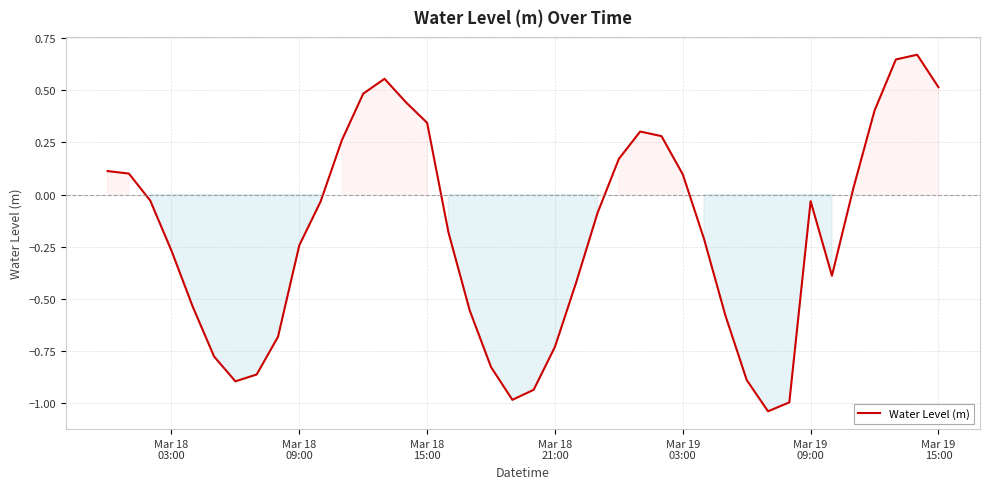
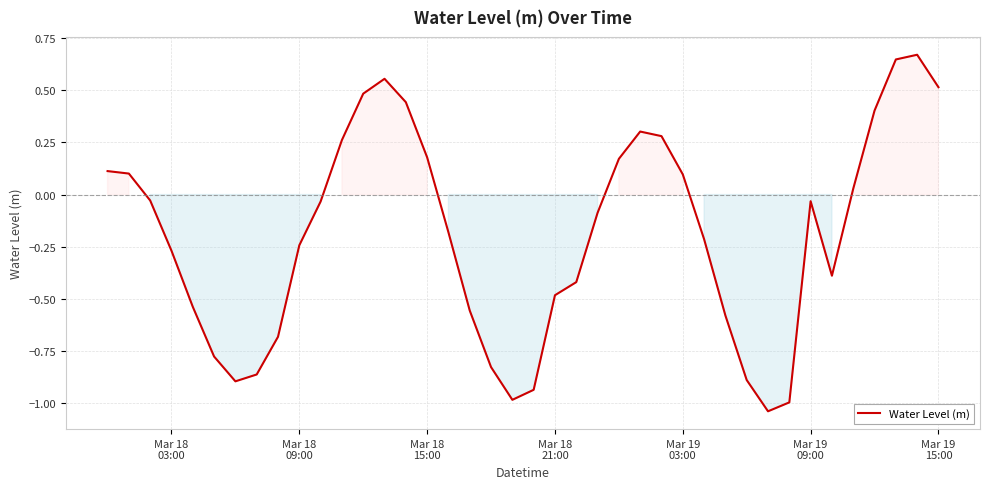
Mar 18 15:00: 0.34 -> 0.18
Mar 18 21:00: -0.73 -> -0.48
